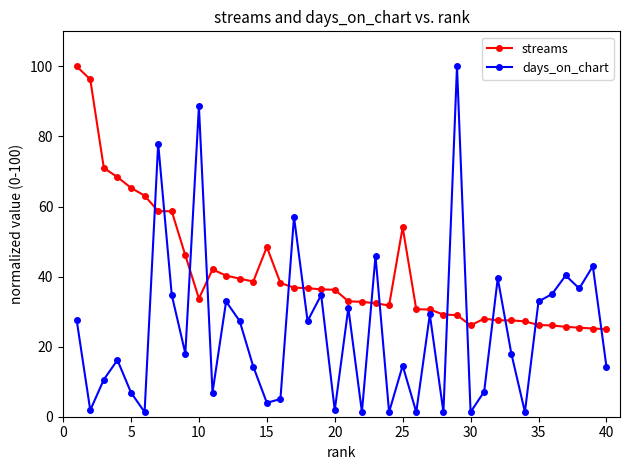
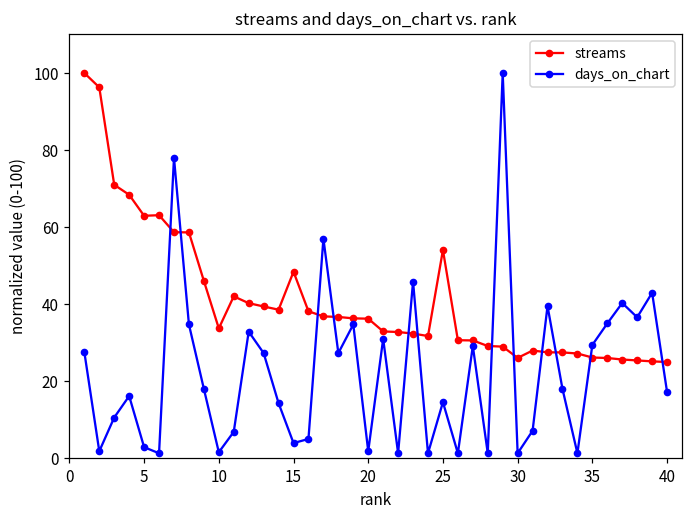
streams, 5: 65 -> 63
days_on_chart, 5: 7 -> 3
days_on_chart, 10: 89 -> 2
days_on_chart, 35: 33 -> 29
days_on_chart, 40: 14 -> 17
